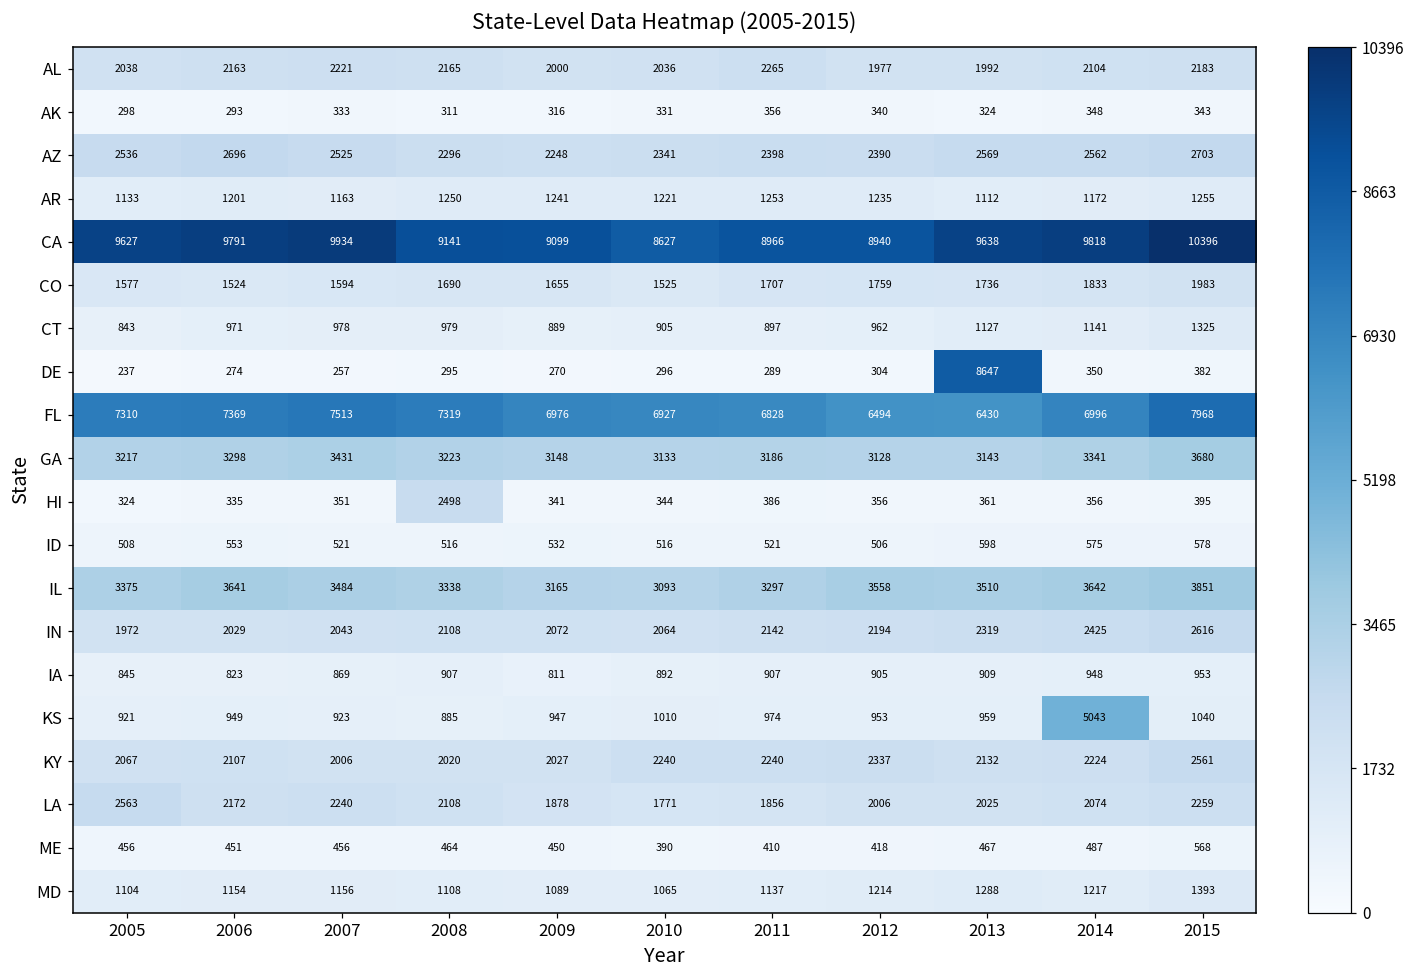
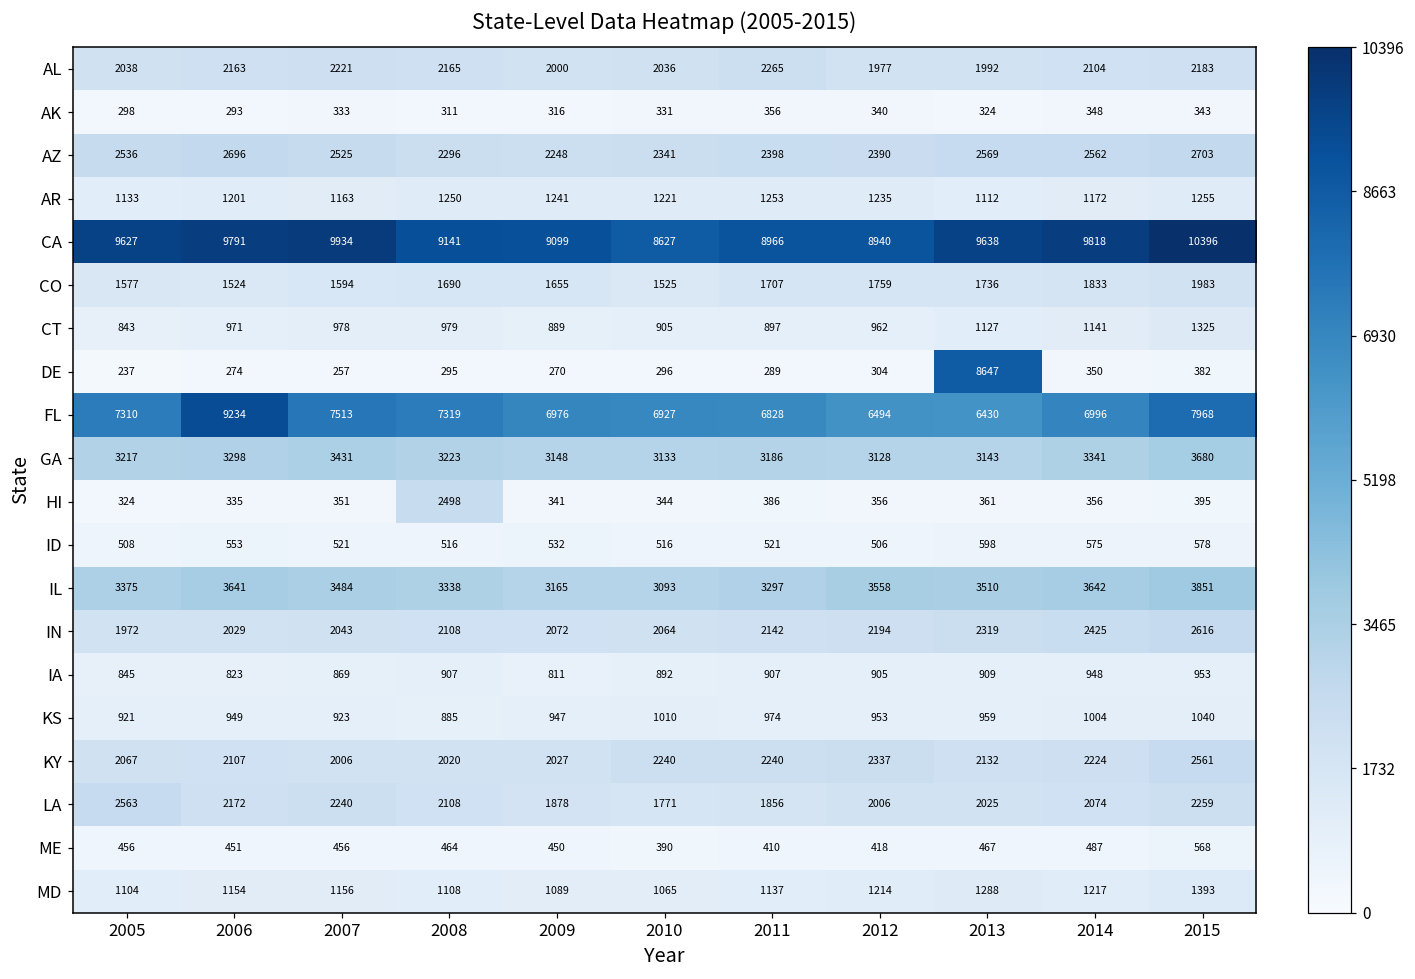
FL, 2006: 7369 -> 9234
KS, 2014: 5043 -> 1004
